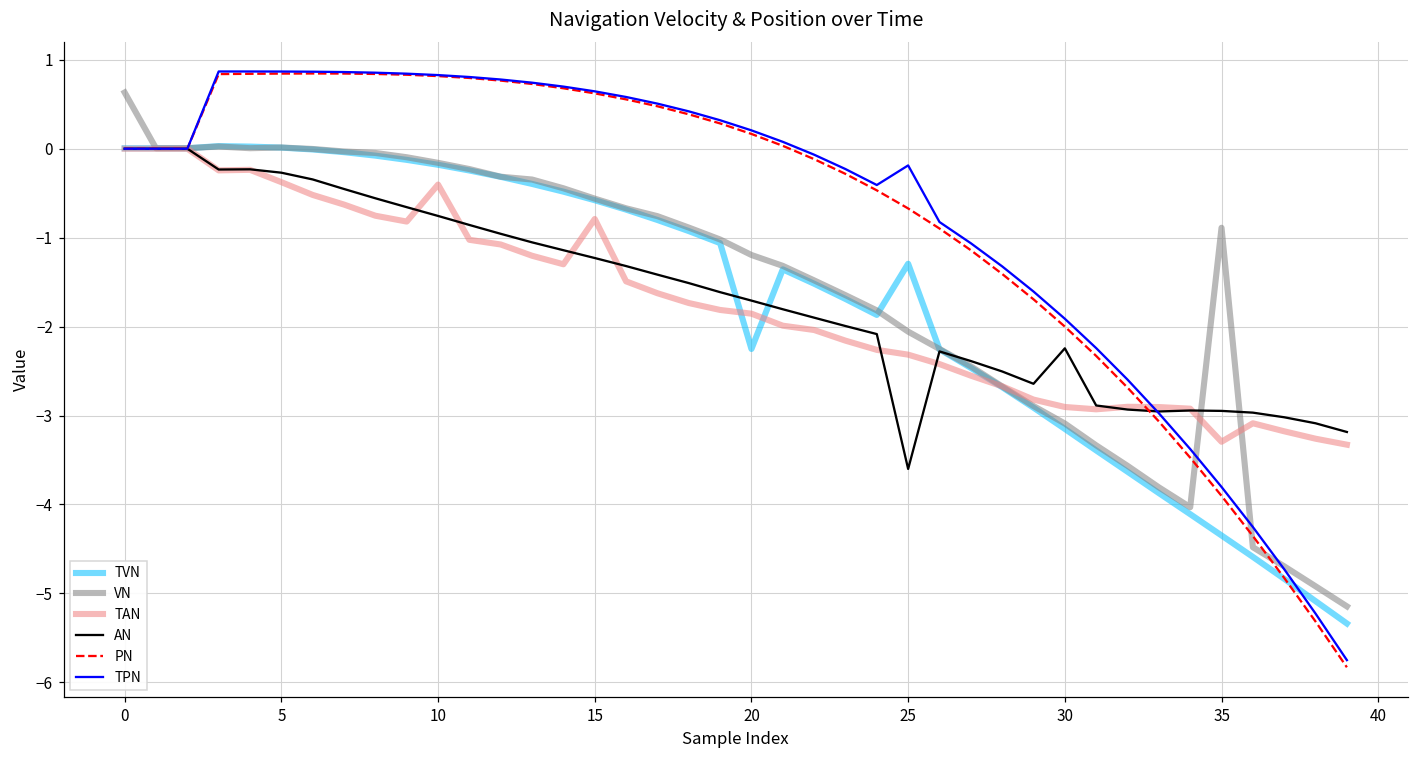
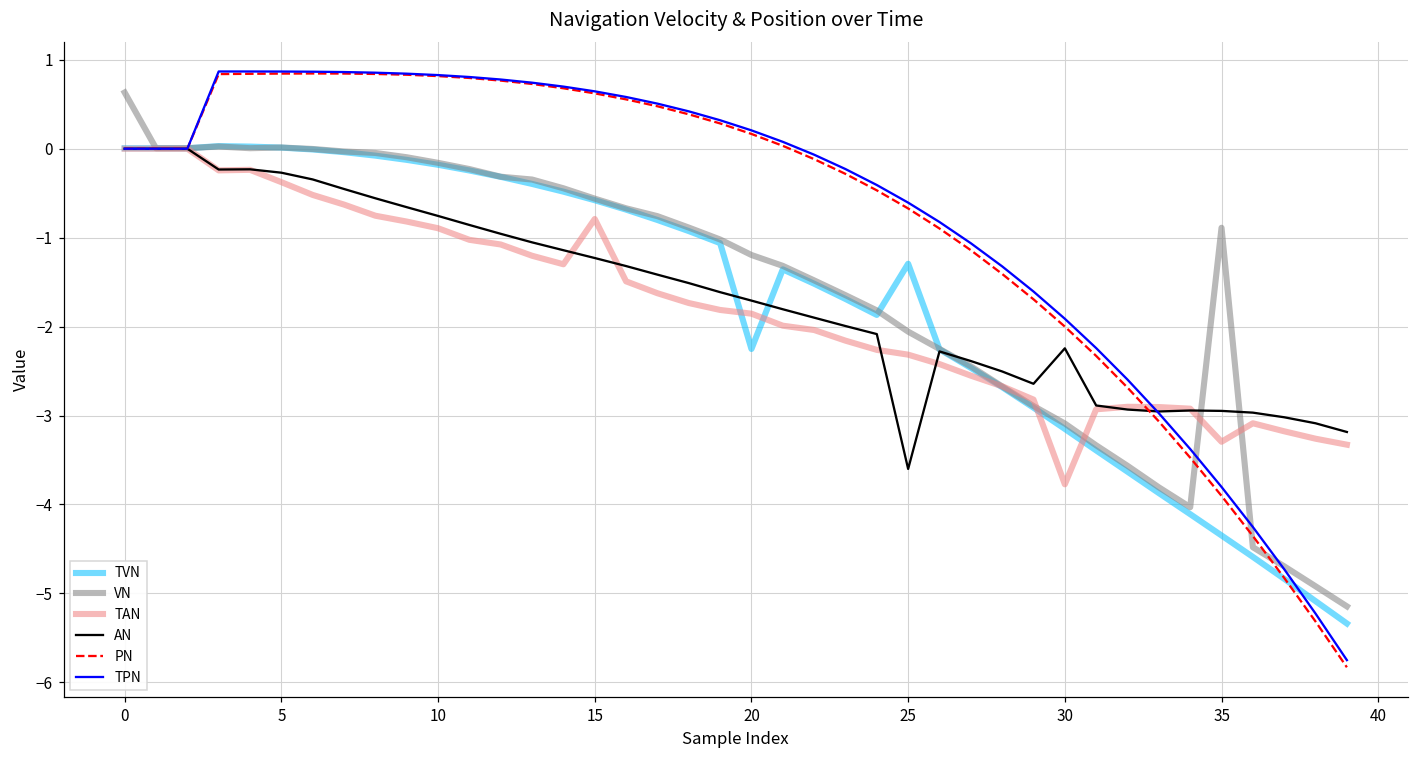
TAN, 10: -0.4 -> -0.9
TPN, 25: -0.2 -> -0.6
TAN, 30: -2.9 -> -3.8
